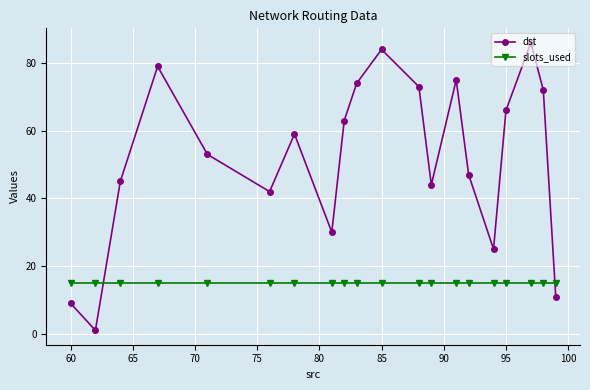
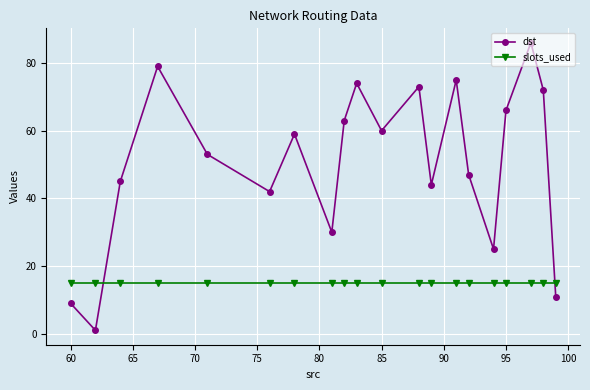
dst, 85: 84 -> 60
